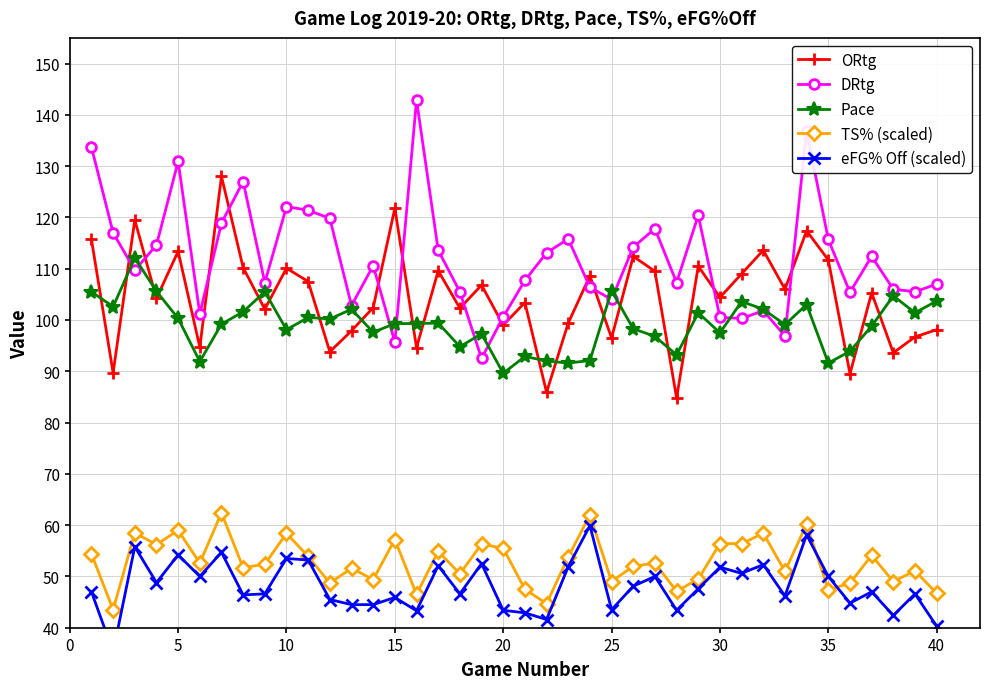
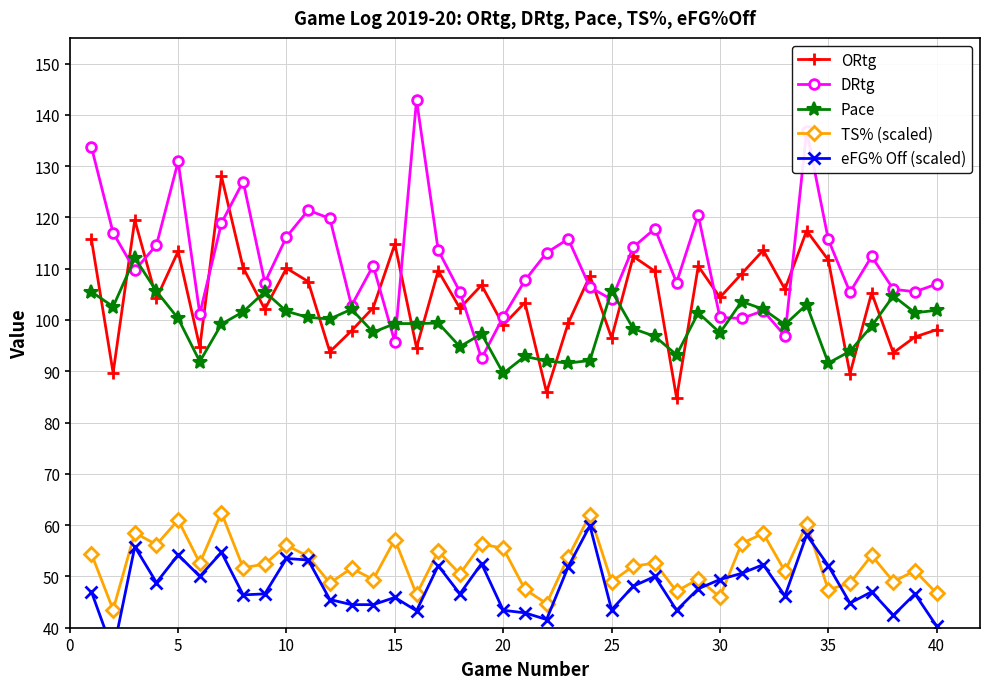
TS% (scaled), 5: 59 -> 61
DRtg, 10: 122 -> 116
Pace, 10: 98 -> 102
TS% (scaled), 10: 58 -> 56
ORtg, 15: 122 -> 115
TS% (scaled), 30: 56 -> 46
eFG% Off (scaled), 30: 52 -> 49
eFG% Off (scaled), 35: 50 -> 52
Pace, 40: 104 -> 102
